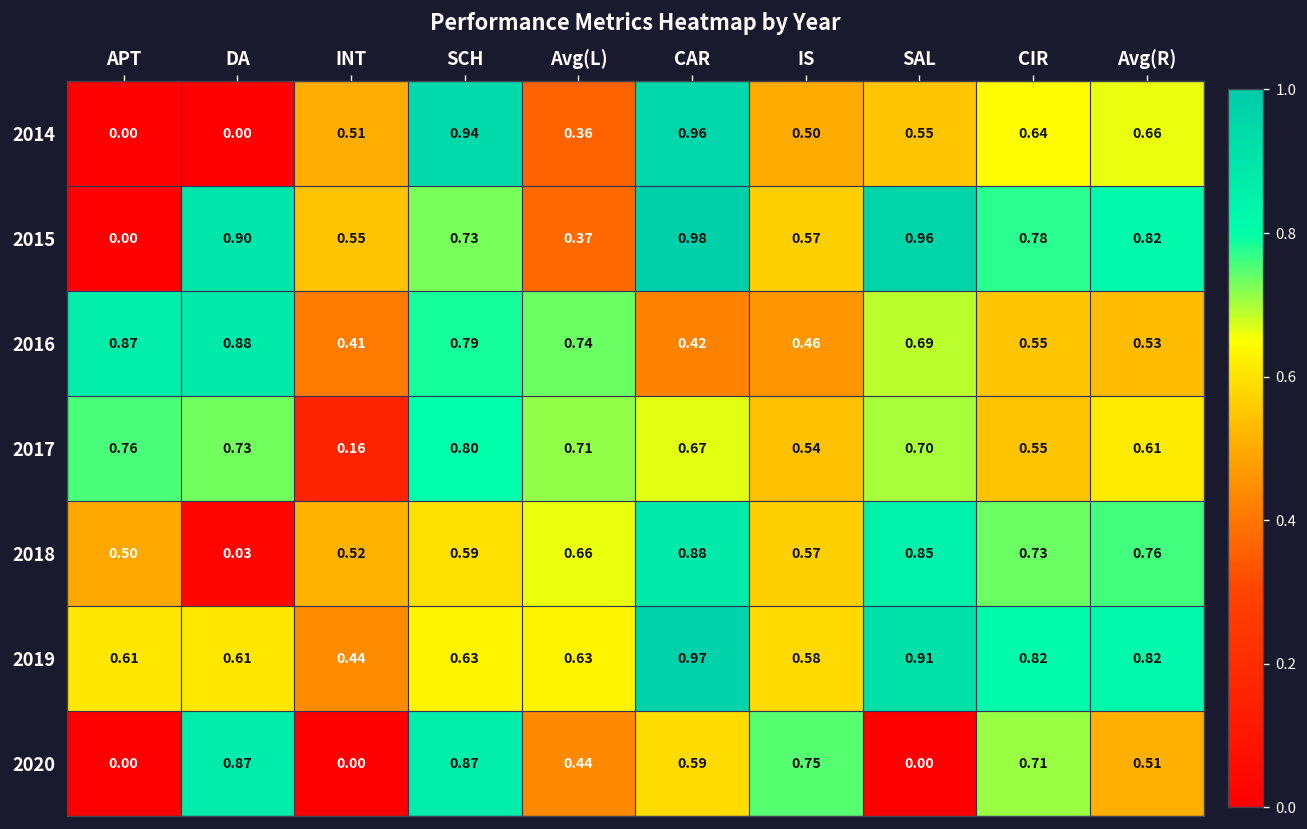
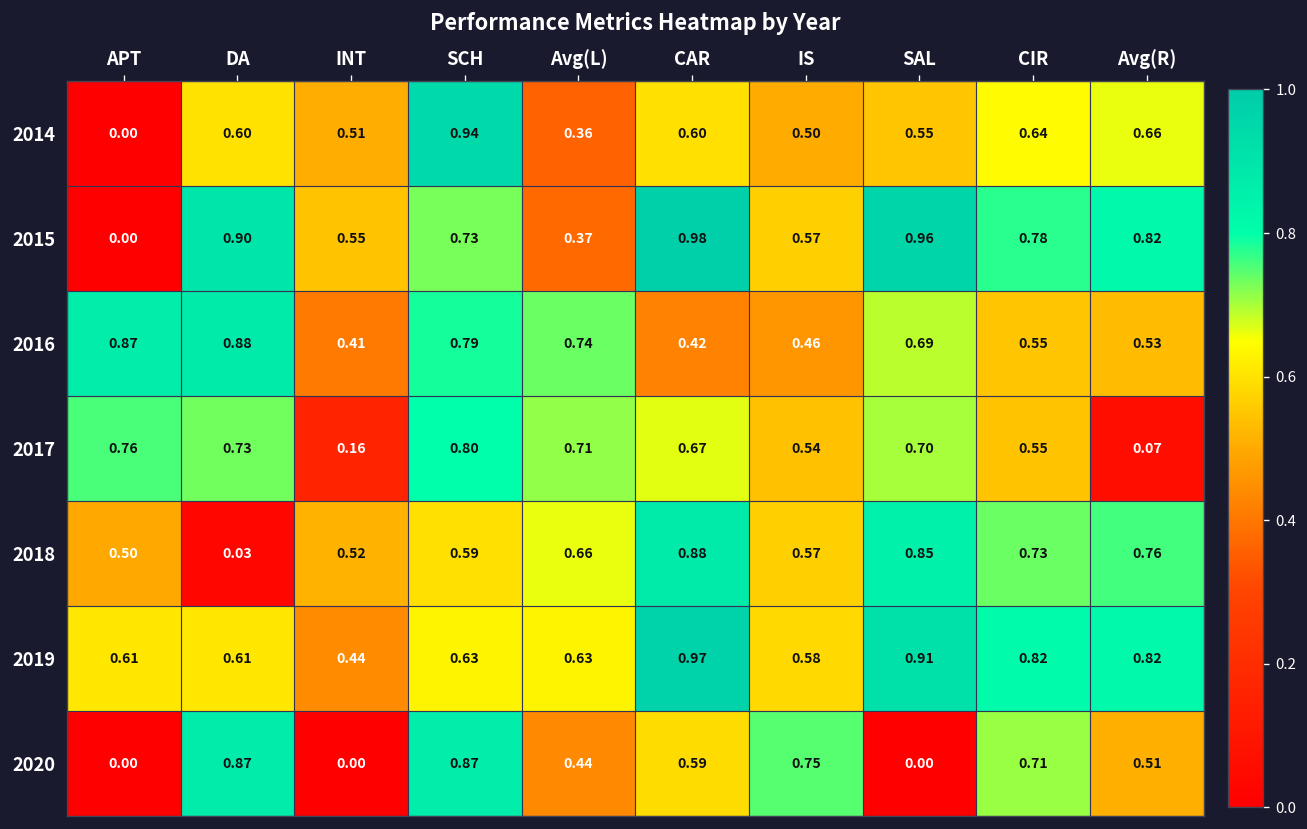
2014, DA: 0.00 -> 0.60
2014, CAR: 0.96 -> 0.60
2017, Avg(R): 0.61 -> 0.07
